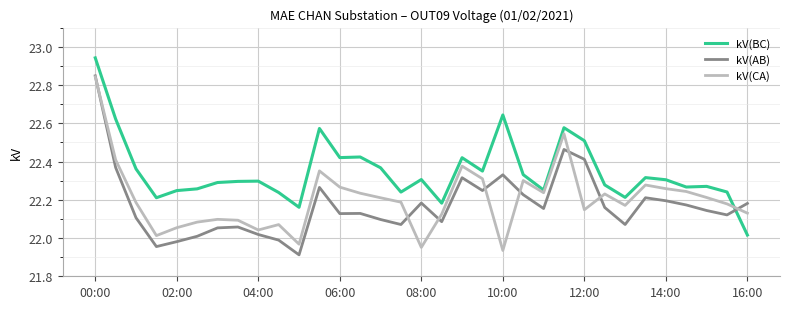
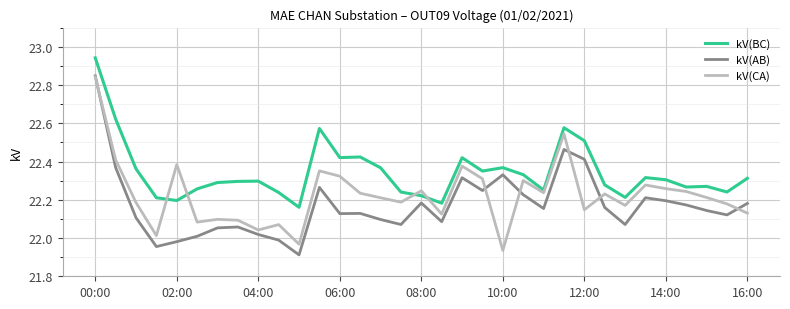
kV(BC), 02:00: 22.25 -> 22.20
kV(CA), 02:00: 22.05 -> 22.38
kV(CA), 06:00: 22.27 -> 22.32
kV(BC), 08:00: 22.31 -> 22.22
kV(CA), 08:00: 21.95 -> 22.25
kV(BC), 10:00: 22.64 -> 22.37
kV(BC), 16:00: 22.02 -> 22.31
